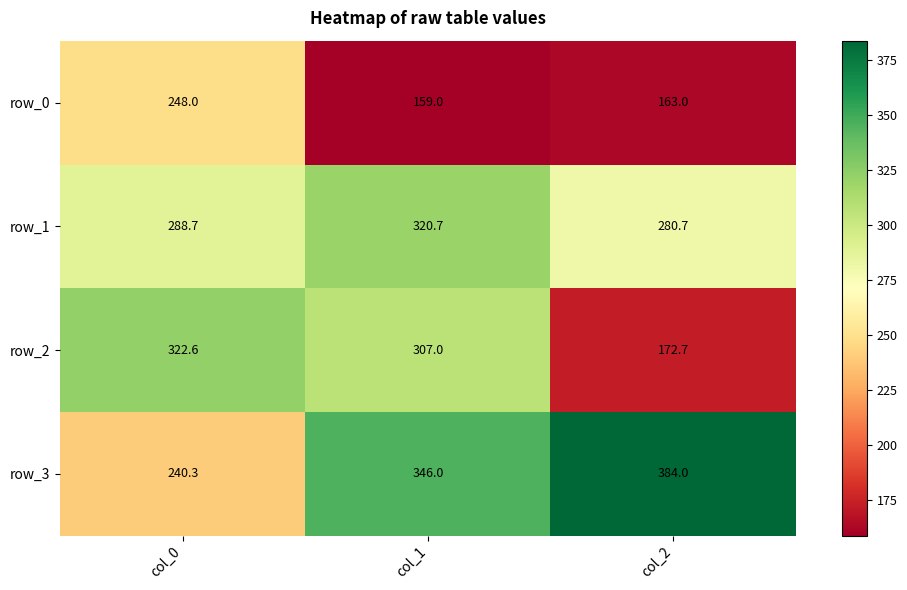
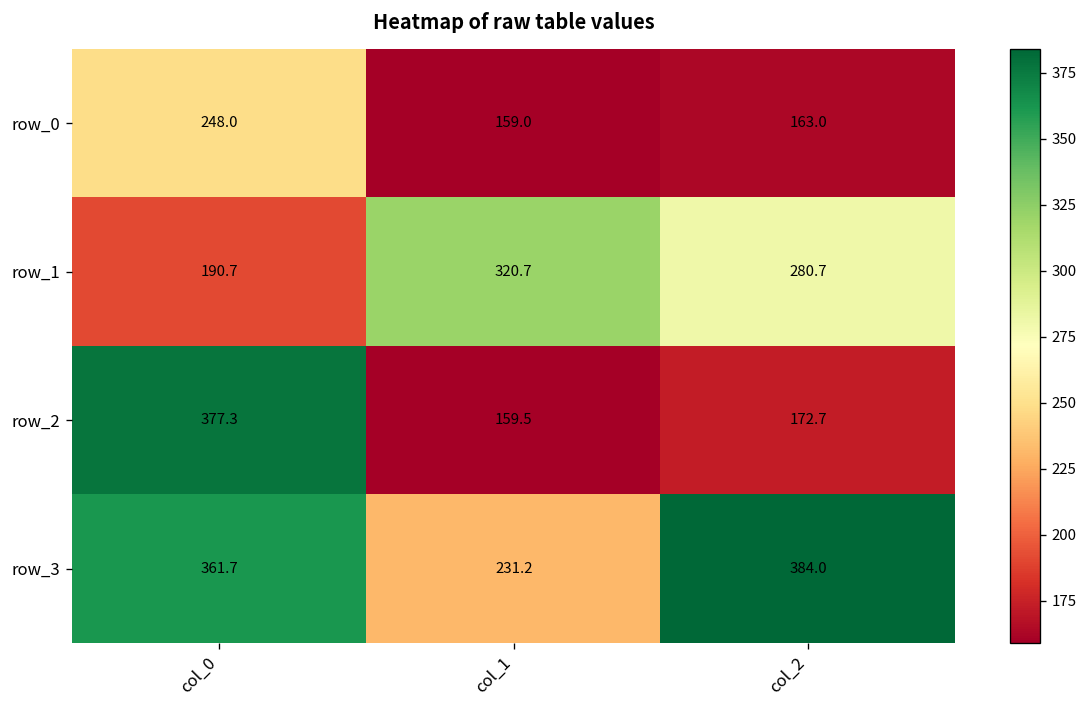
row_1, col_0: 288.7 -> 190.7
row_2, col_0: 322.6 -> 377.3
row_2, col_1: 307.0 -> 159.5
row_3, col_0: 240.3 -> 361.7
row_3, col_1: 346.0 -> 231.2
